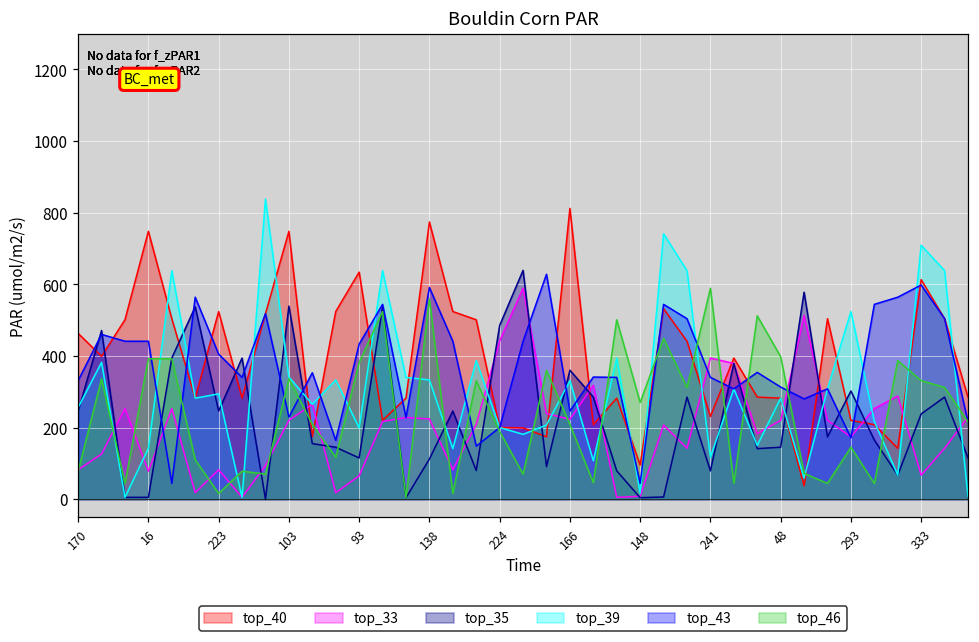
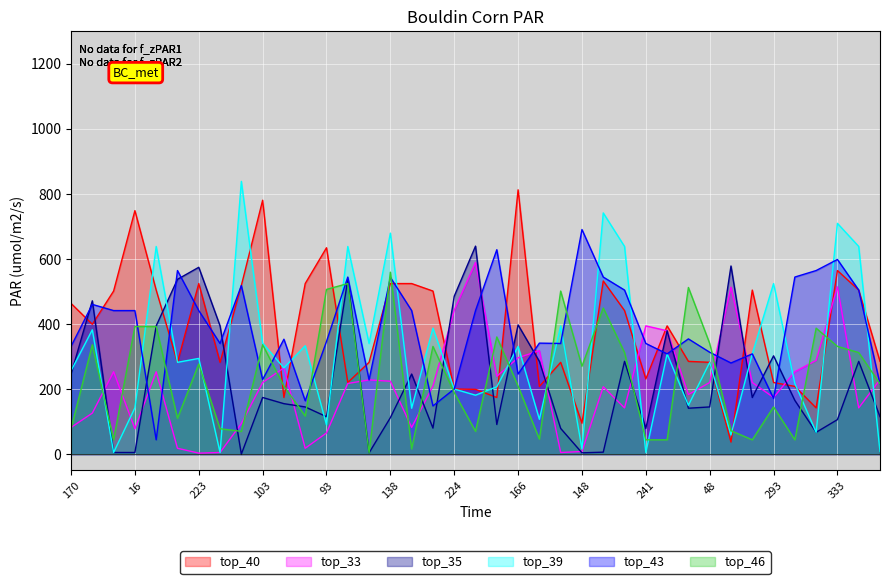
top_33, 223: 80 -> 0
top_35, 223: 250 -> 570
top_43, 223: 410 -> 440
top_46, 223: 20 -> 280
top_40, 103: 750 -> 780
top_35, 103: 540 -> 170
top_39, 93: 200 -> 90
top_43, 93: 430 -> 350
top_46, 93: 380 -> 510
top_40, 138: 770 -> 520
top_39, 138: 330 -> 680
top_43, 138: 590 -> 540
top_33, 166: 220 -> 300
top_35, 166: 360 -> 400
top_43, 148: 40 -> 690
top_39, 241: 120 -> 10
top_46, 241: 590 -> 40
top_46, 48: 400 -> 340
top_40, 333: 610 -> 560
top_33, 333: 70 -> 510
top_35, 333: 240 -> 110
